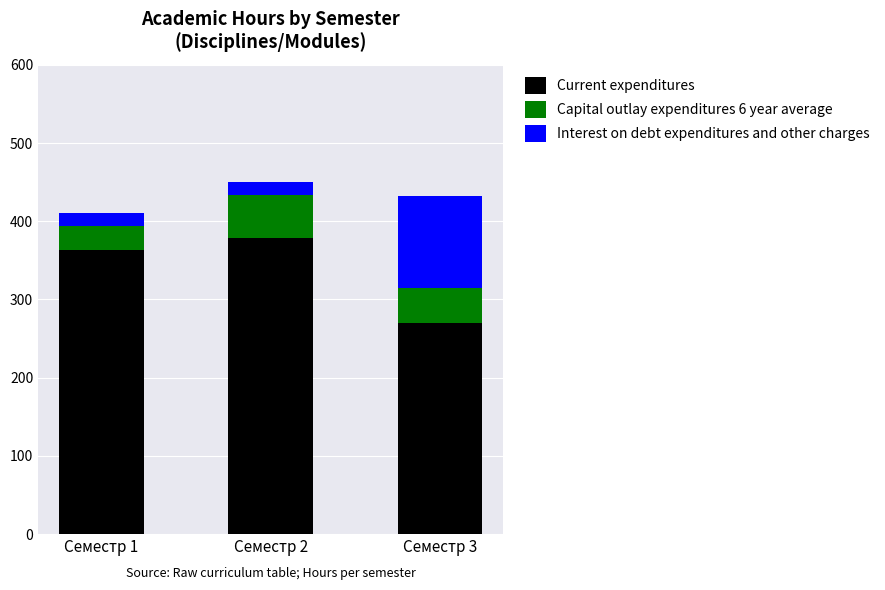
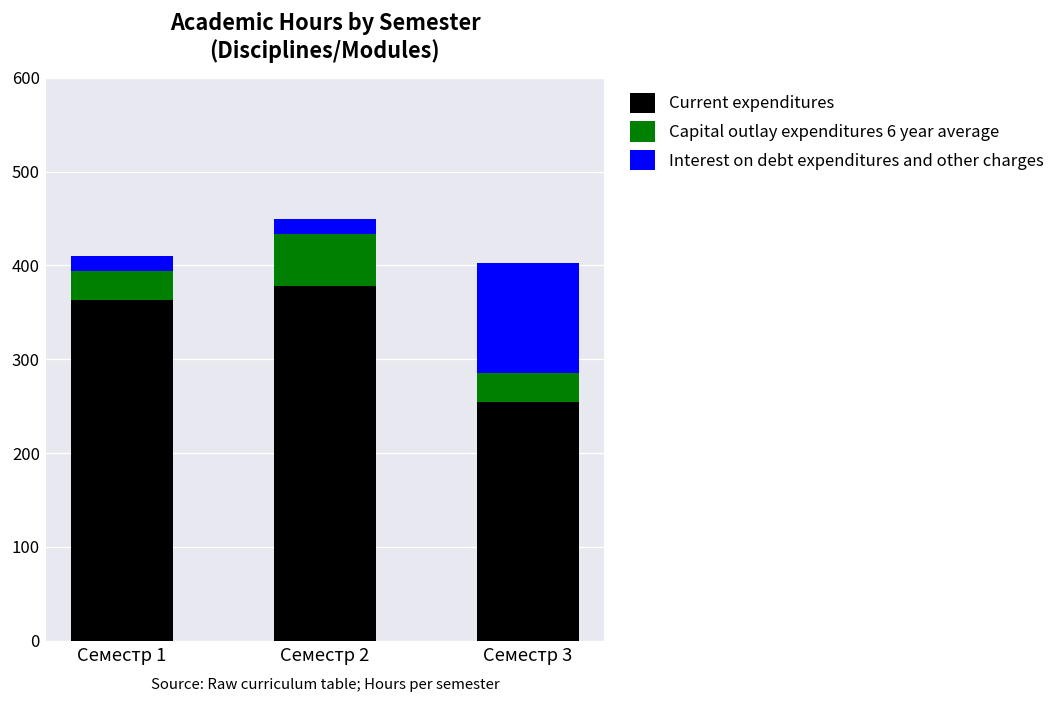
Current expenditures, Семестр 3: 270 -> 260
Capital outlay expenditures 6 year average, Семестр 3: 40 -> 30
